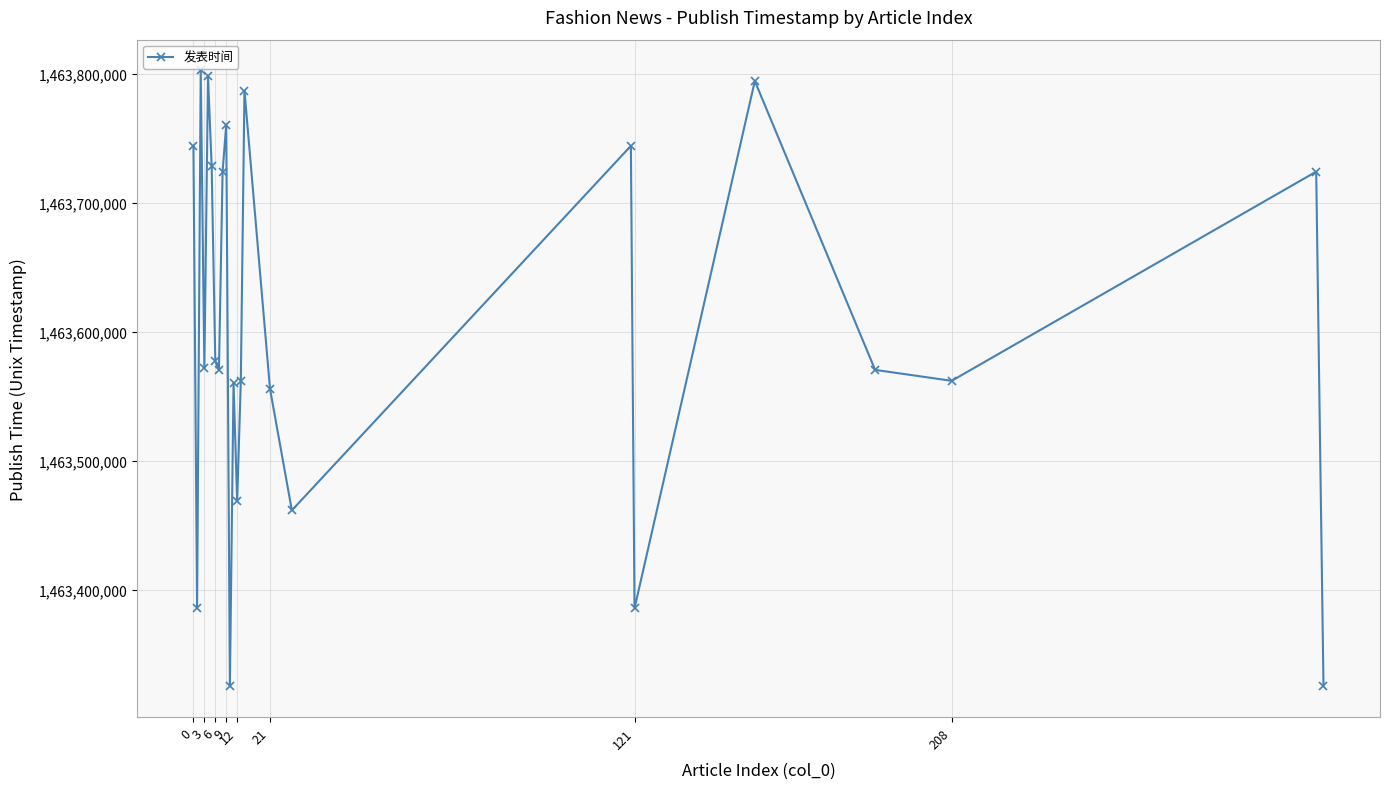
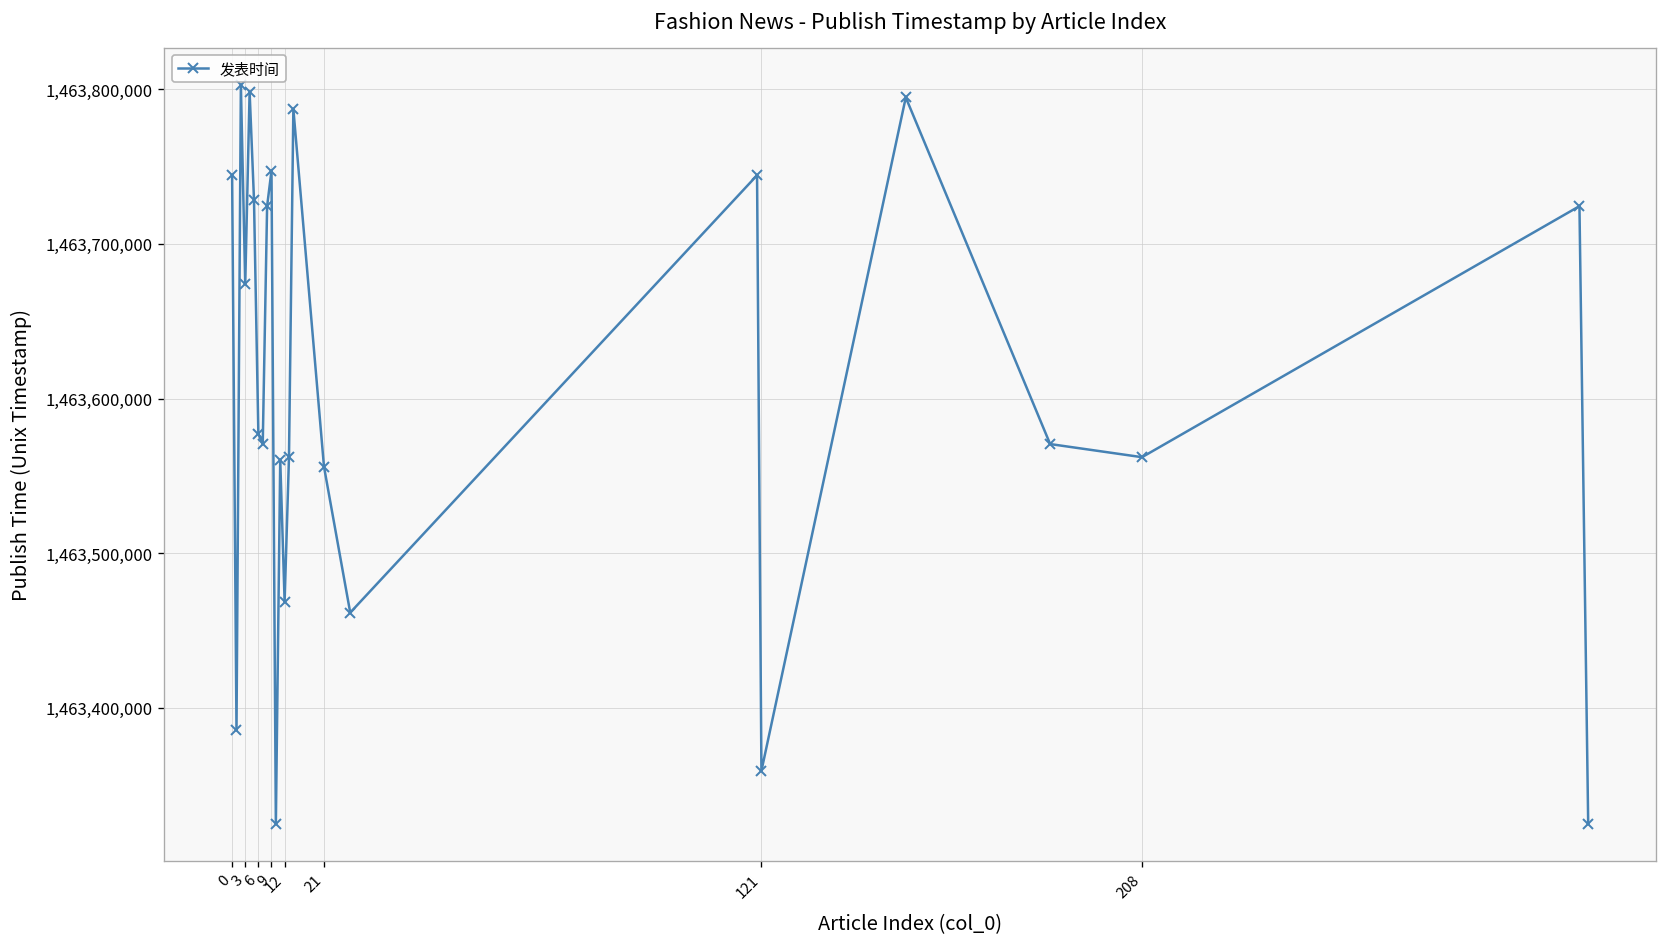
3: 1,463,572,000 -> 1,463,674,000
9: 1,463,761,000 -> 1,463,747,000
121: 1,463,385,000 -> 1,463,359,000
